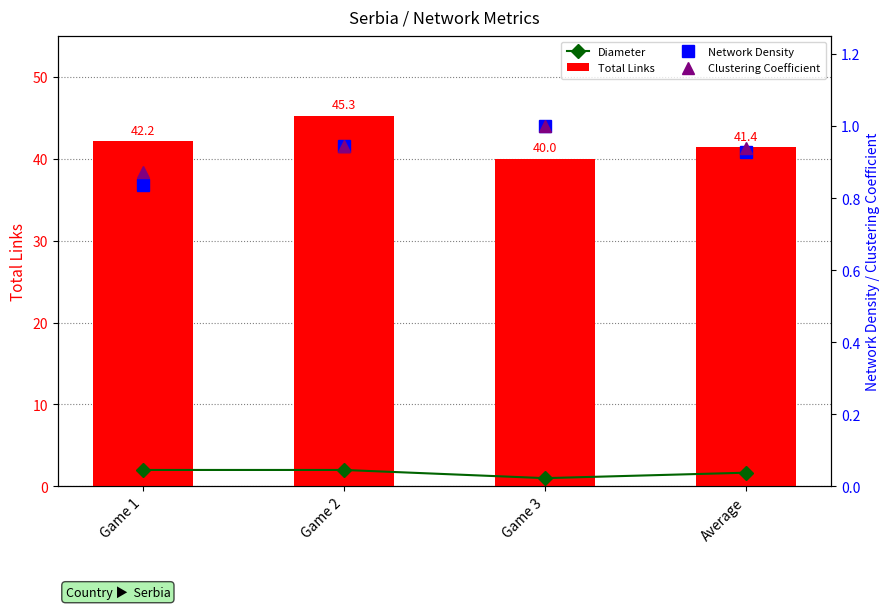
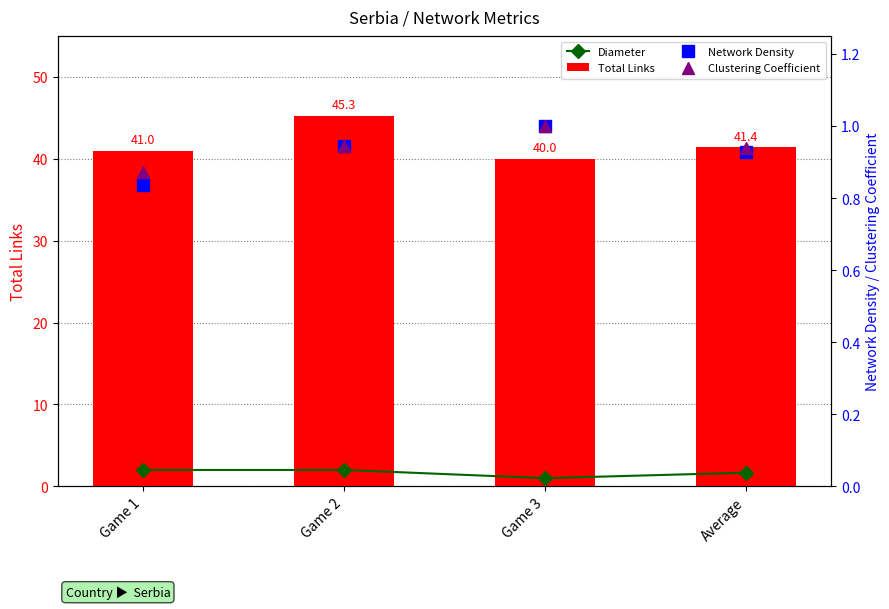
Total Links, Game 1: 42.2 -> 41.0
